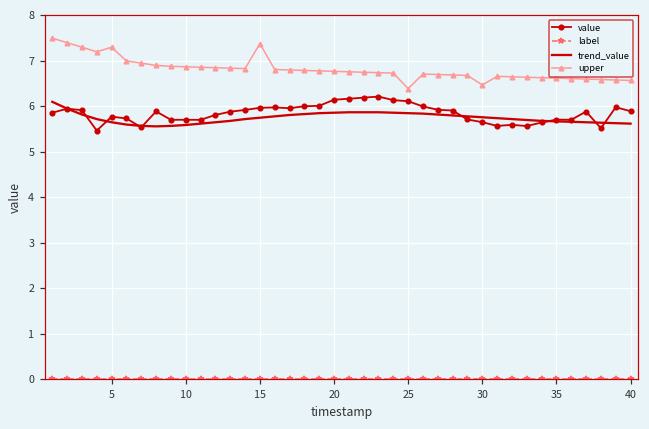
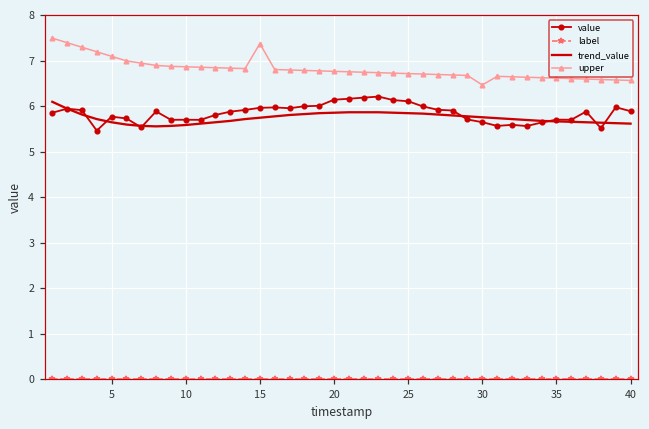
upper, 5: 7.3 -> 7.1
upper, 25: 6.4 -> 6.7
